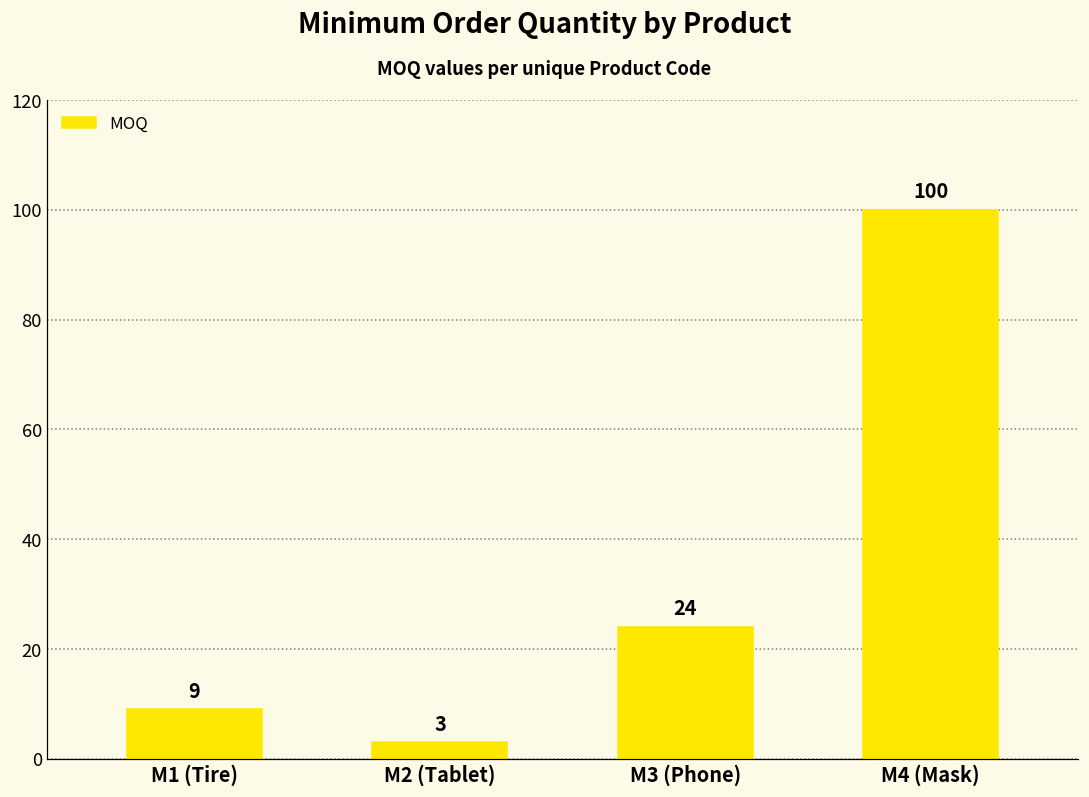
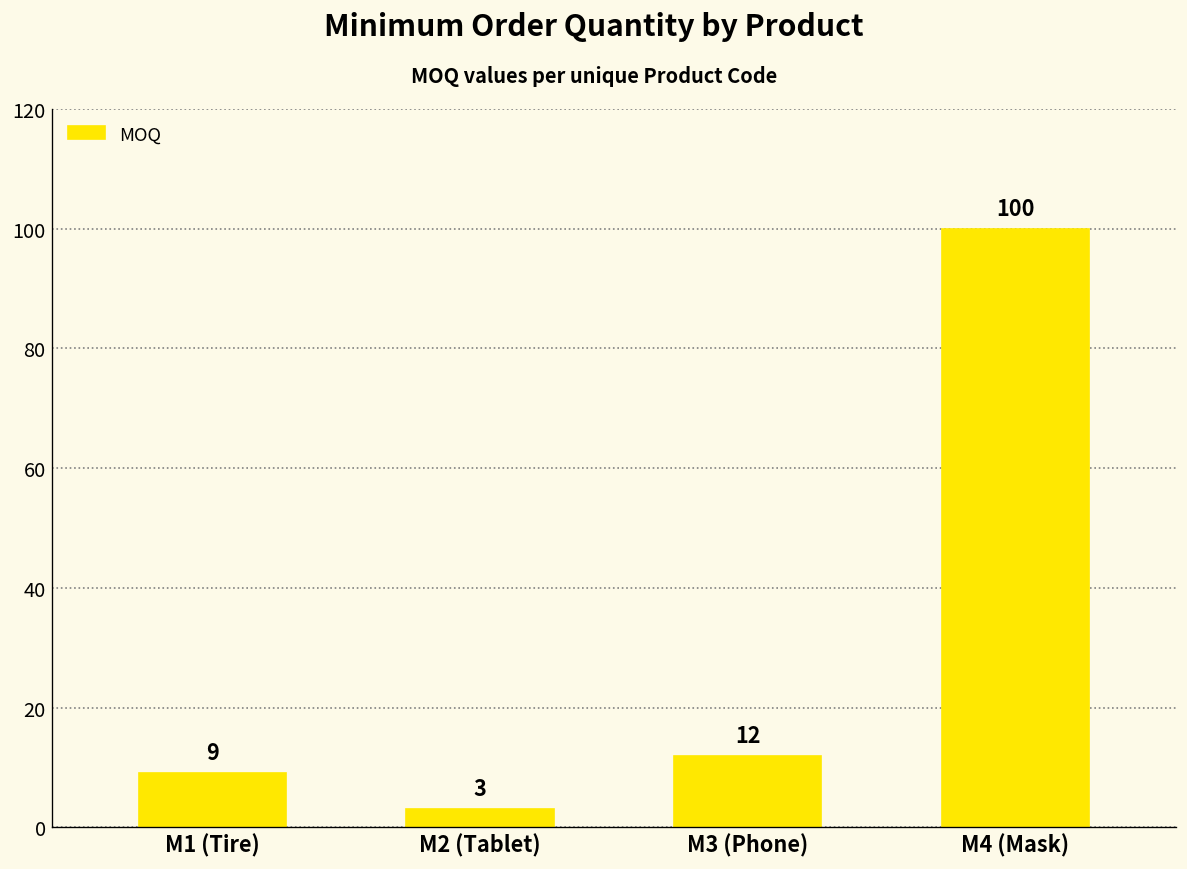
M3 (Phone): 24 -> 12
